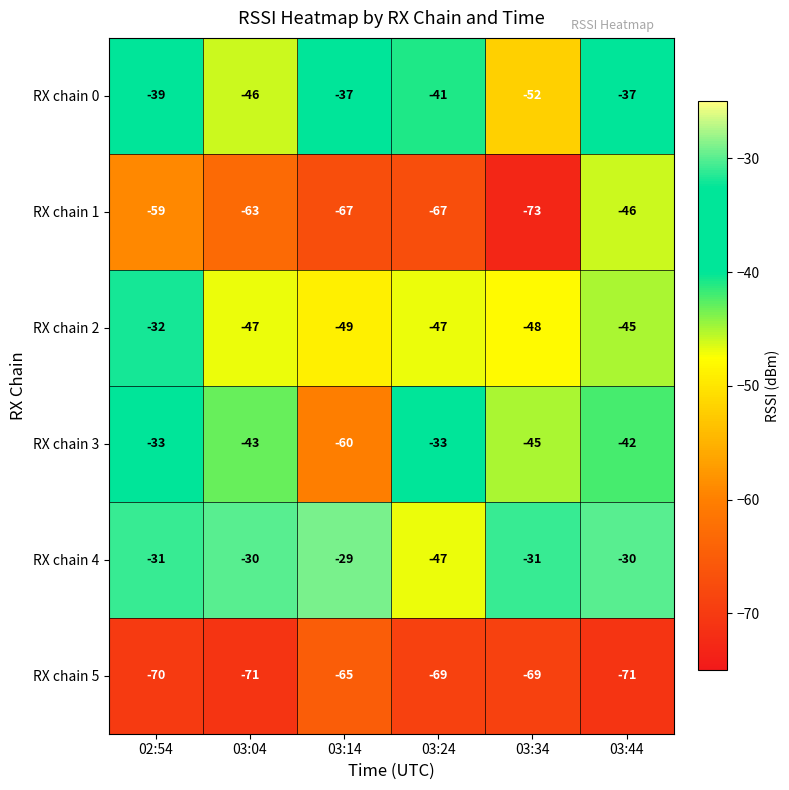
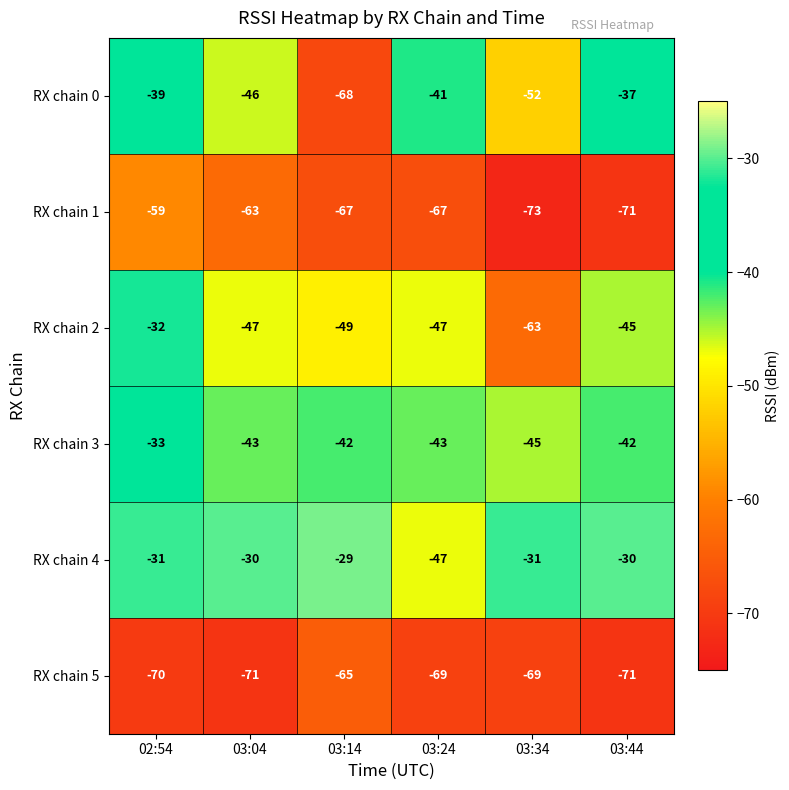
RX chain 0, 03:14: -37 -> -68
RX chain 1, 03:44: -46 -> -71
RX chain 2, 03:34: -48 -> -63
RX chain 3, 03:14: -60 -> -42
RX chain 3, 03:24: -33 -> -43
